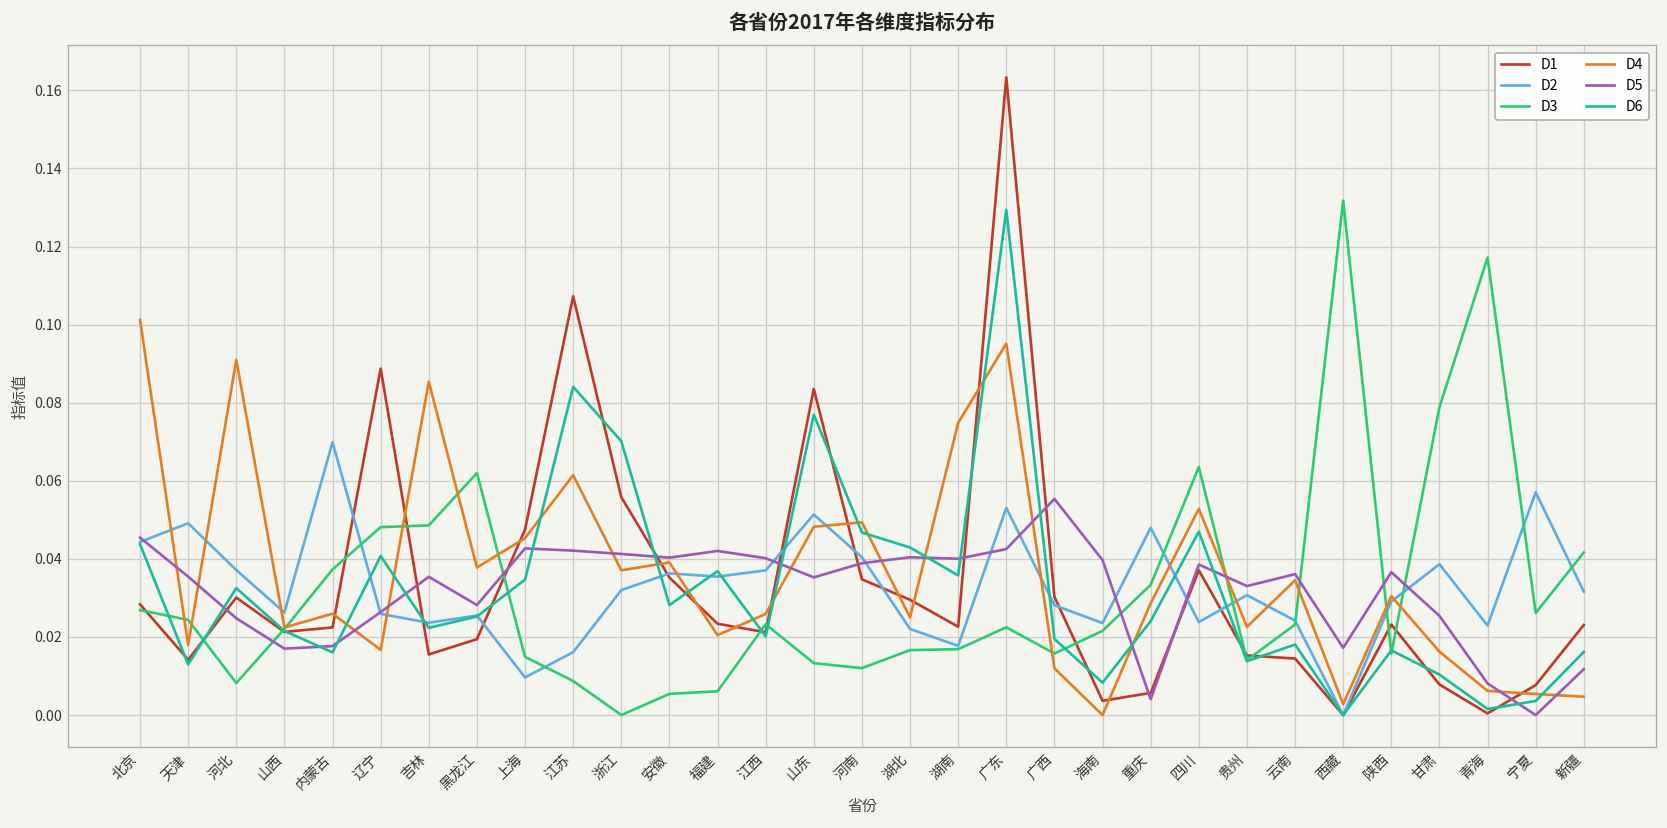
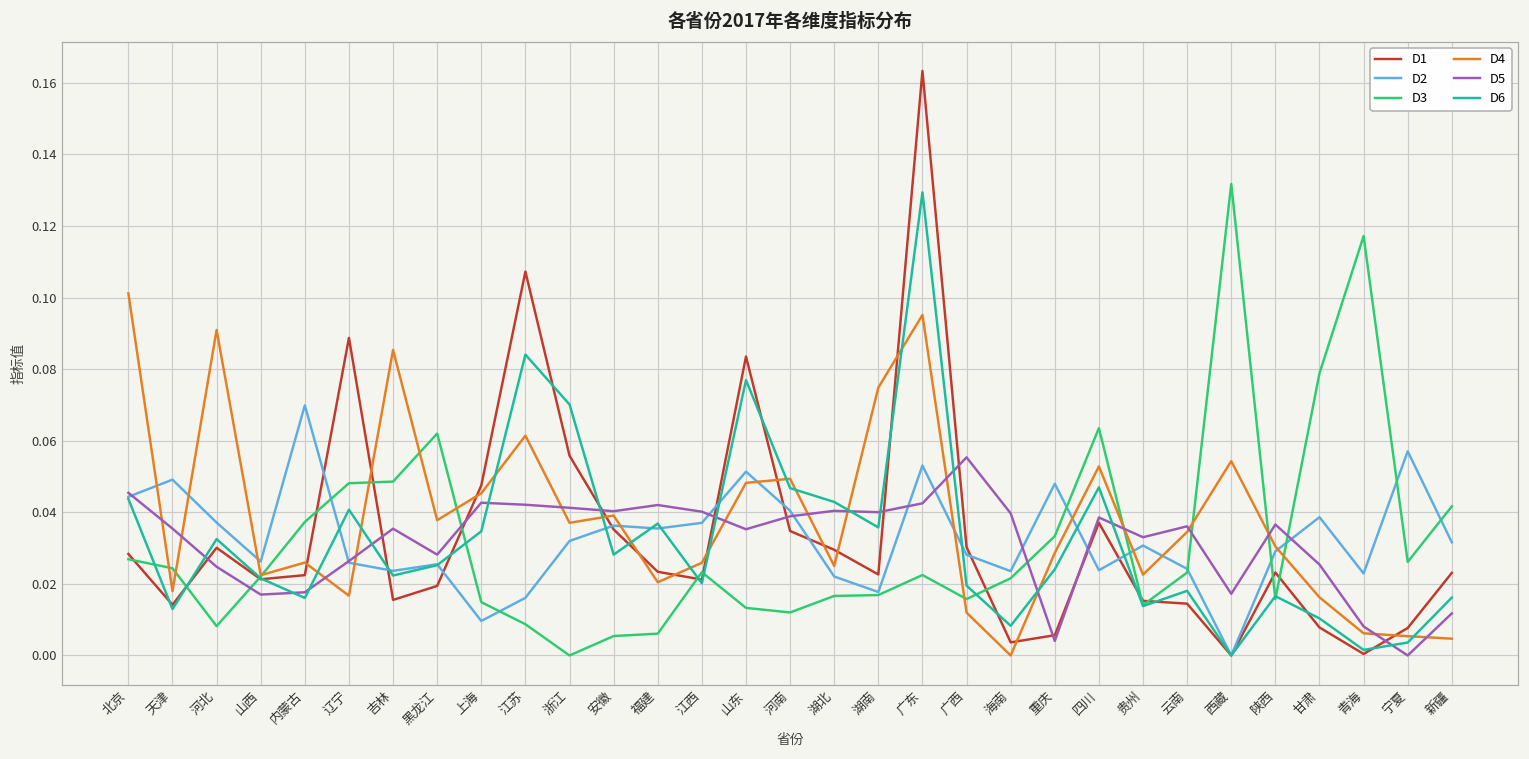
D4, 西藏: 0.003 -> 0.054
